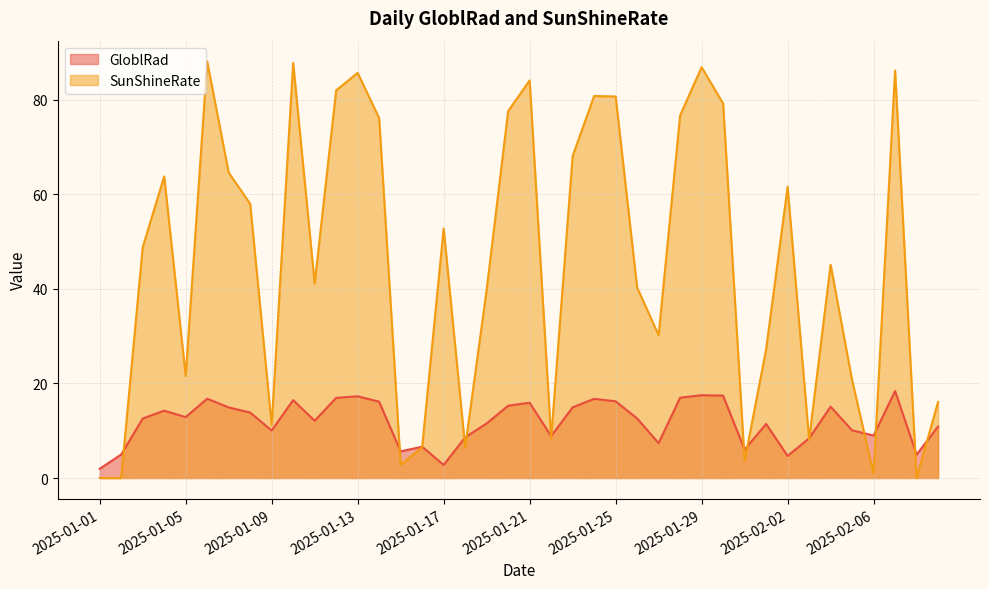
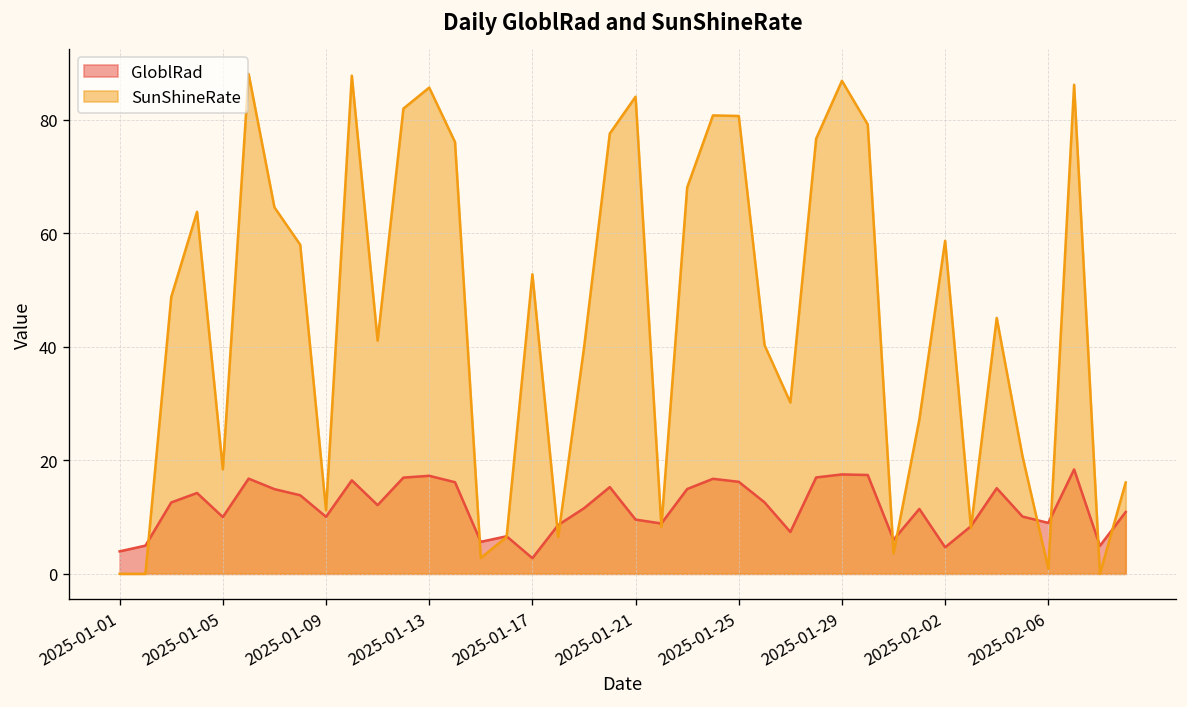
GloblRad, 2025-01-01: 2 -> 4
GloblRad, 2025-01-05: 13 -> 10
SunShineRate, 2025-01-05: 22 -> 18
GloblRad, 2025-01-21: 16 -> 10
SunShineRate, 2025-02-02: 62 -> 59
